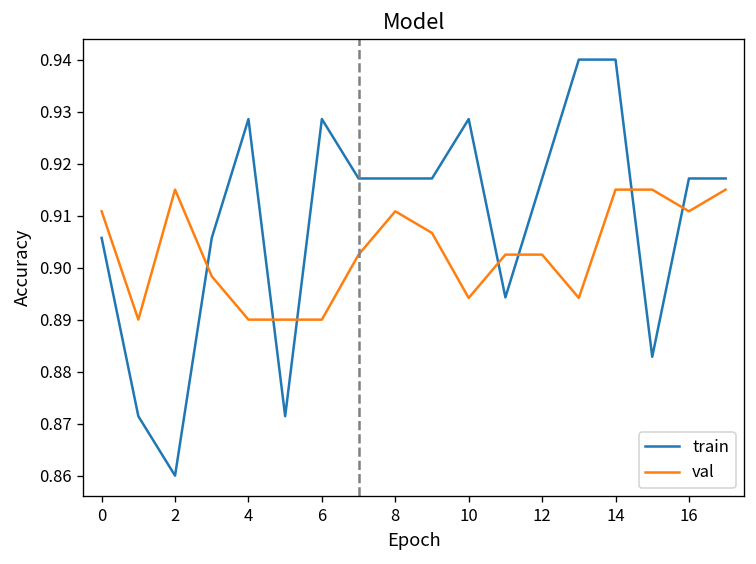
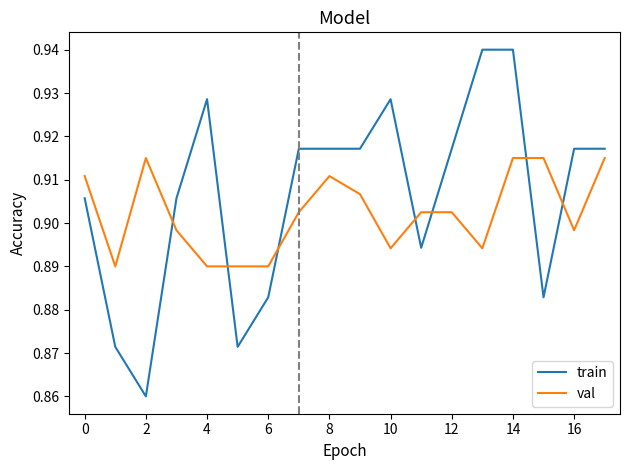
train, 6: 0.929 -> 0.883
val, 16: 0.911 -> 0.898
